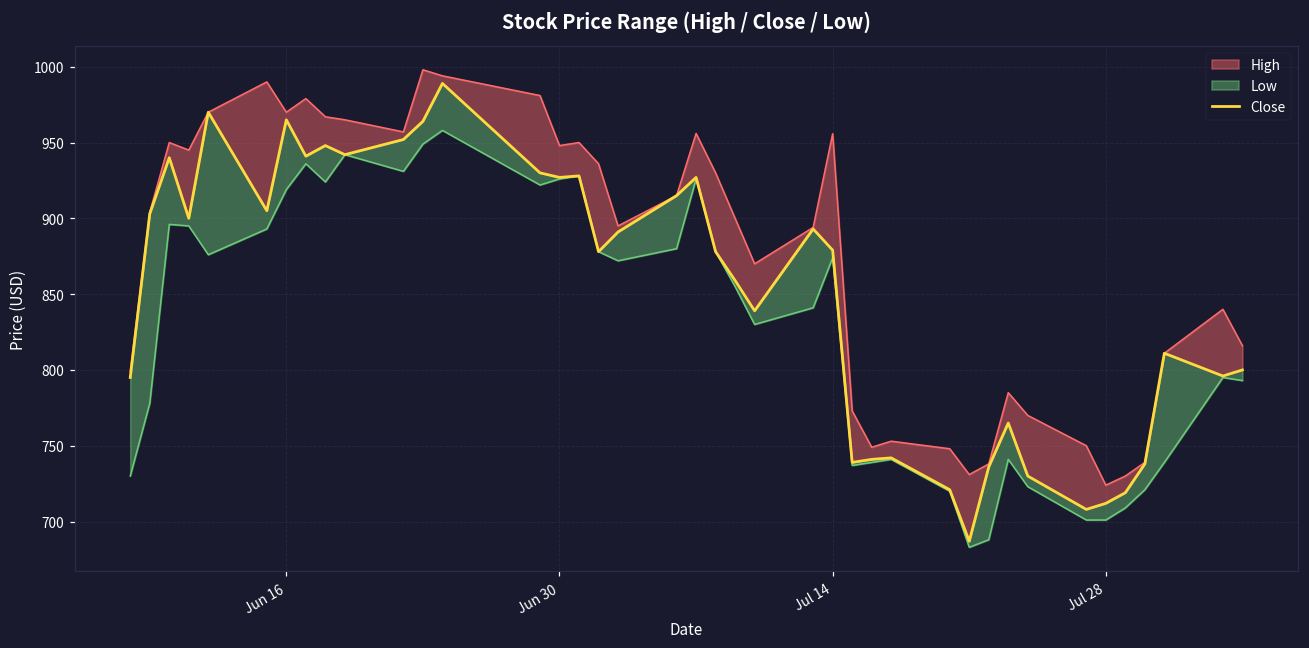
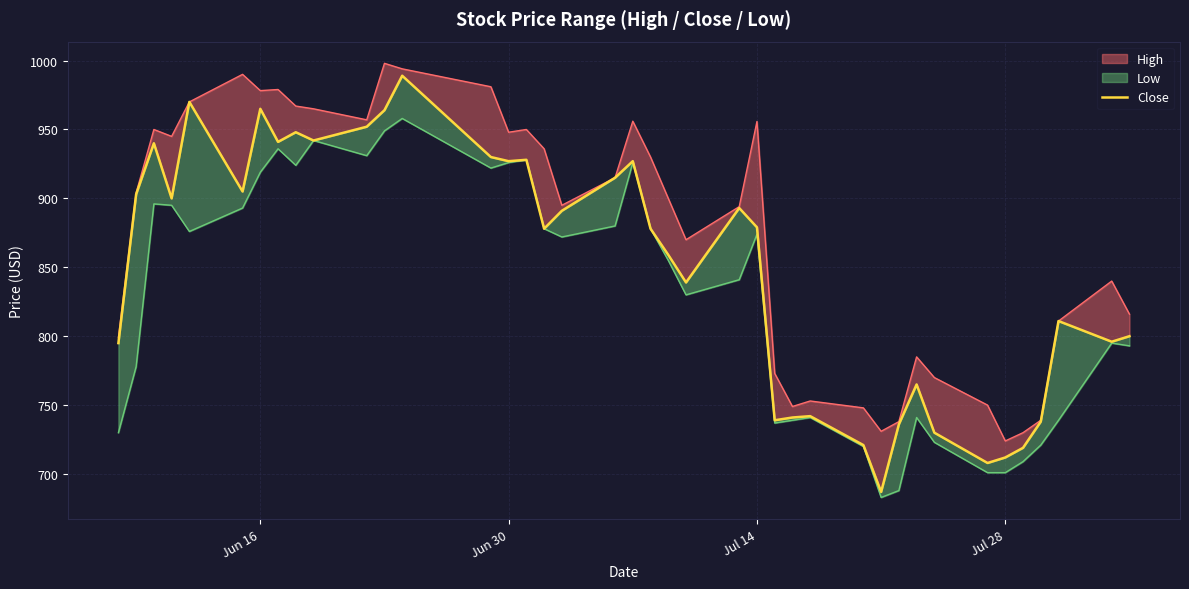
High, Jun 16: 970 -> 978
